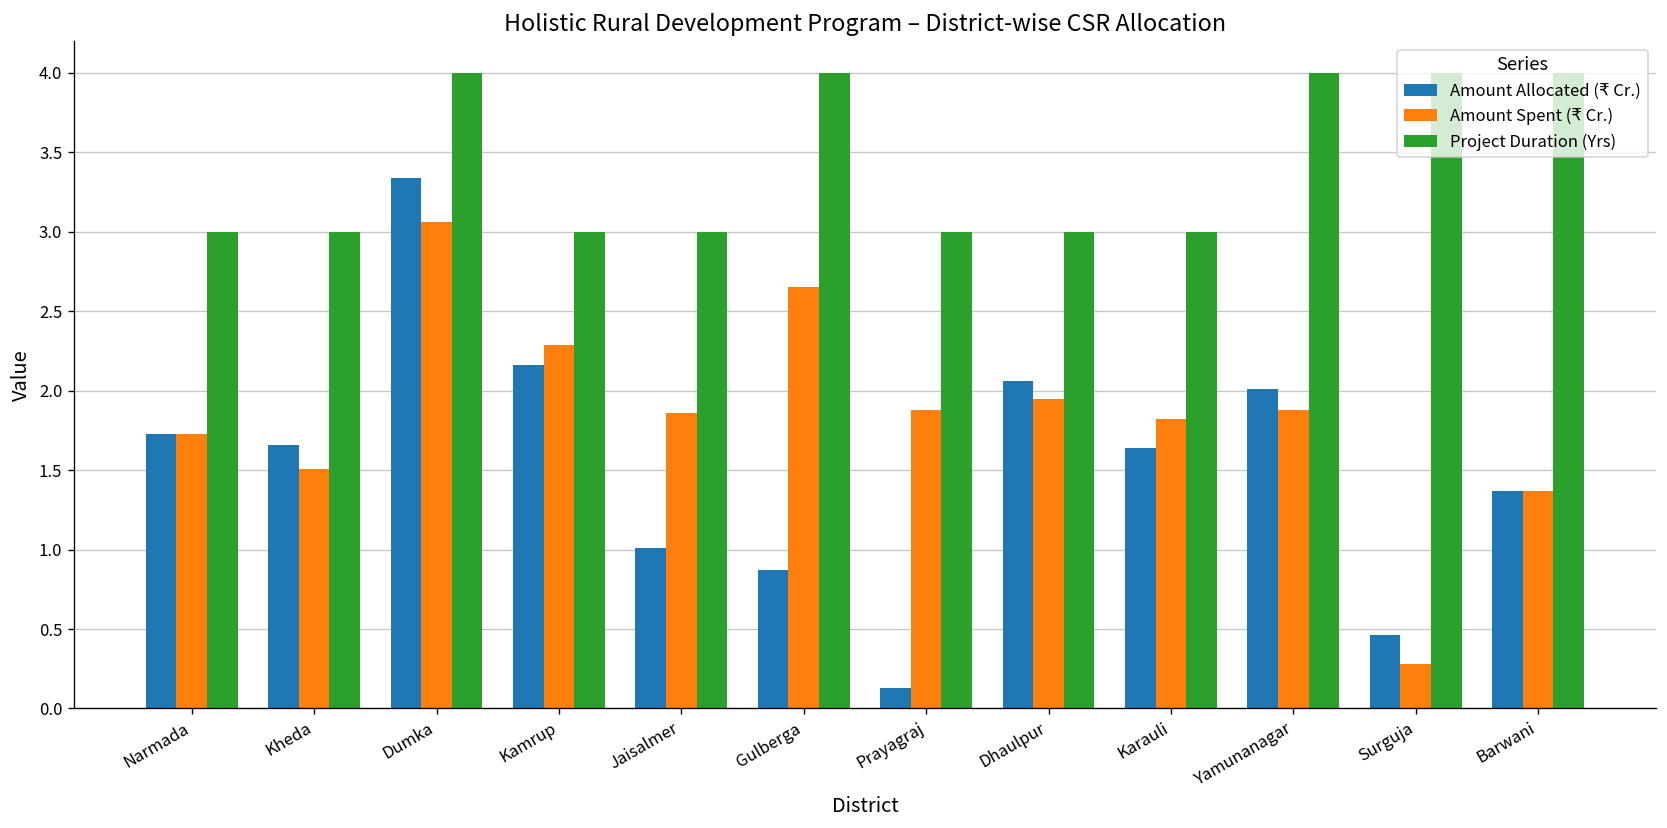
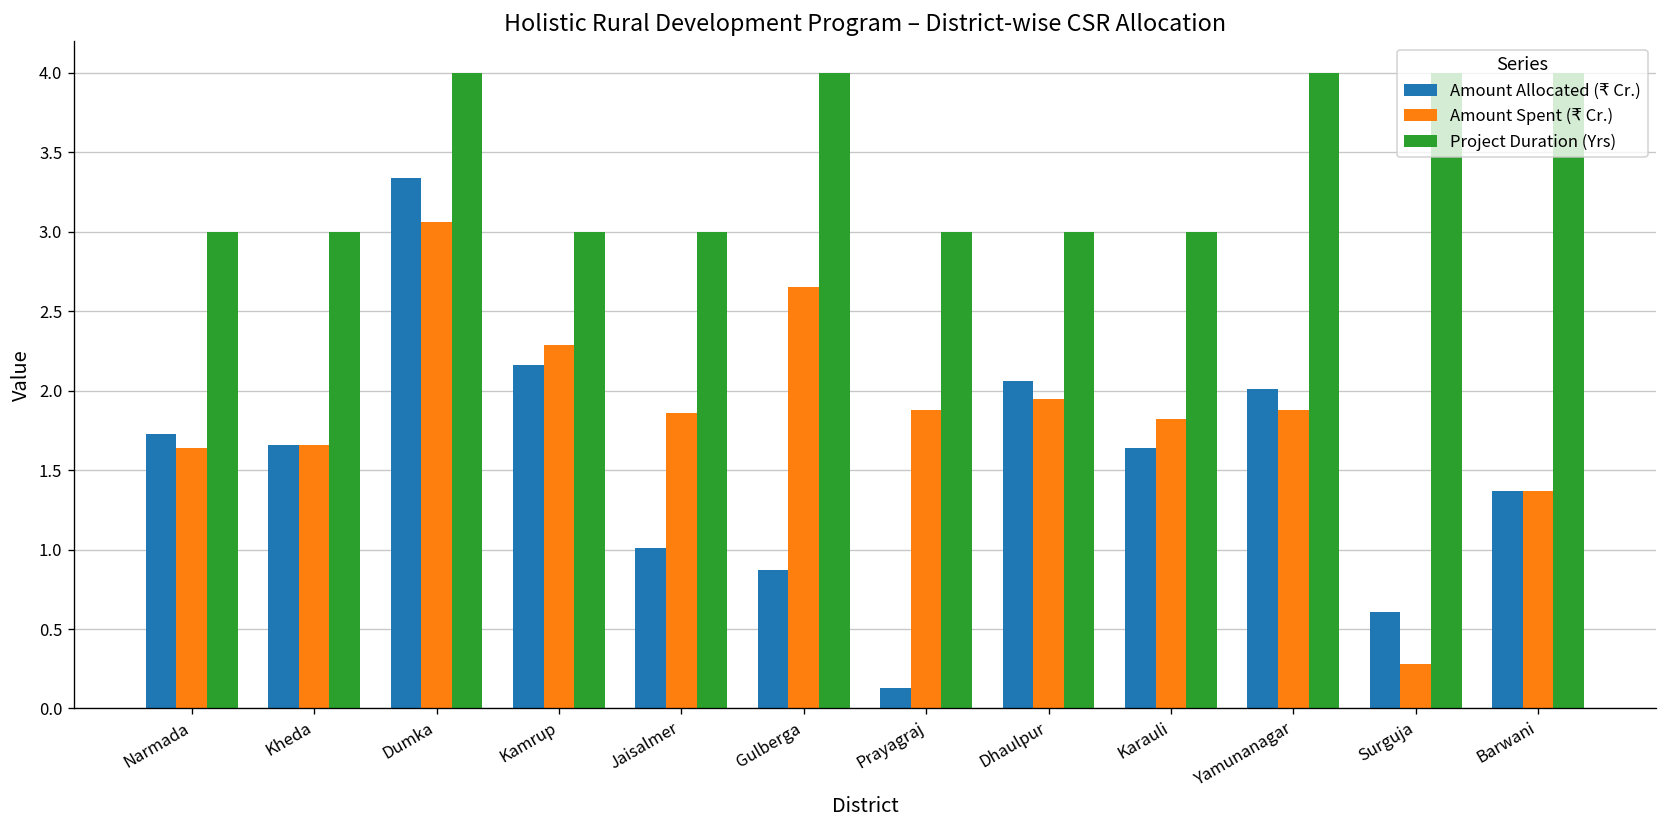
Amount Spent (₹ Cr.), Narmada: 1.73 -> 1.64
Amount Spent (₹ Cr.), Kheda: 1.51 -> 1.66
Amount Allocated (₹ Cr.), Surguja: 0.46 -> 0.61
